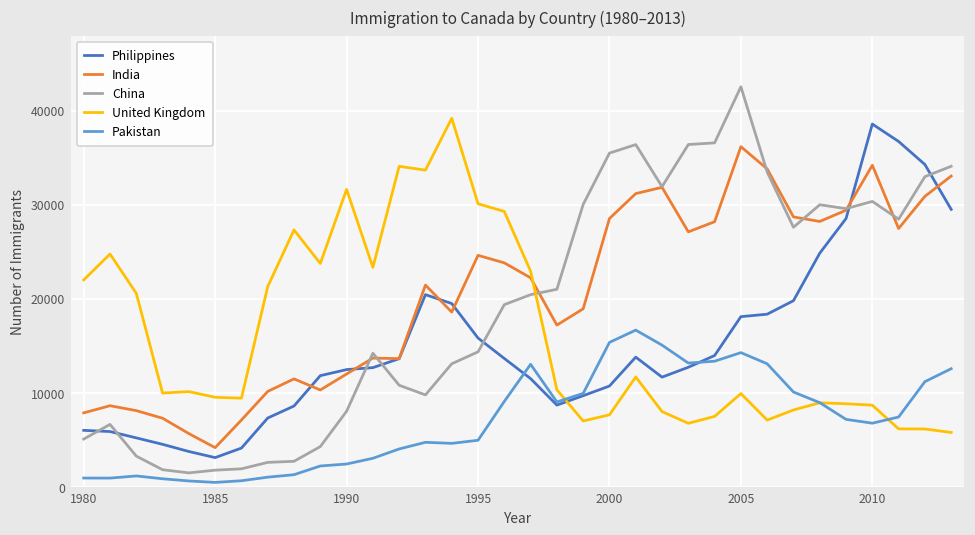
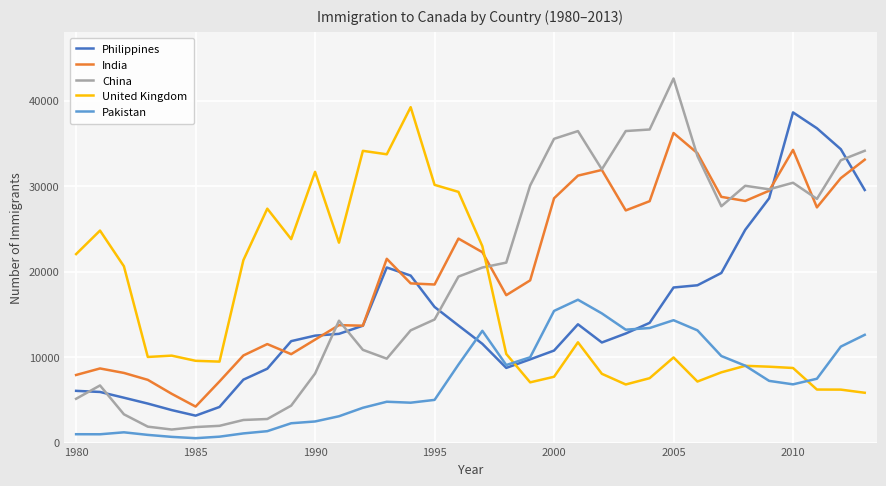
India, 1995: 25000 -> 18000
